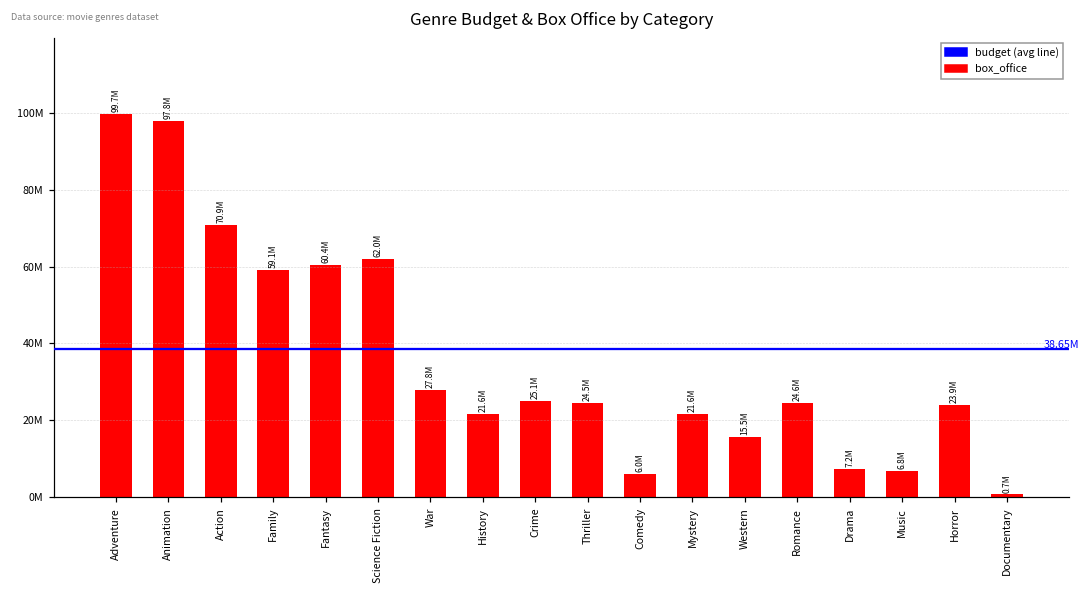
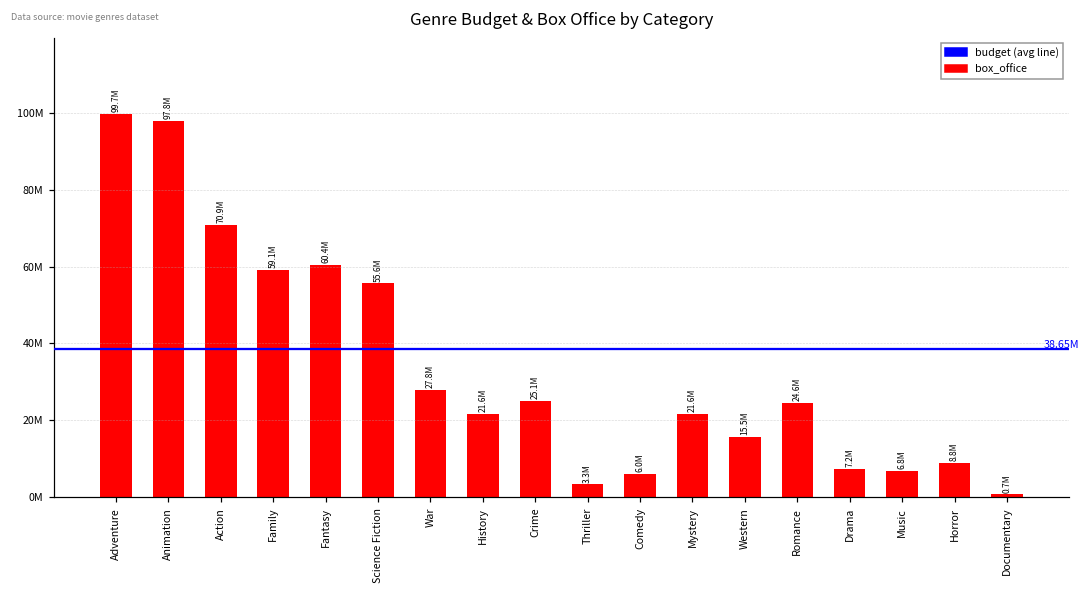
Science Fiction: 62.0M -> 55.6M
Thriller: 24.5M -> 3.3M
Horror: 23.9M -> 8.8M
